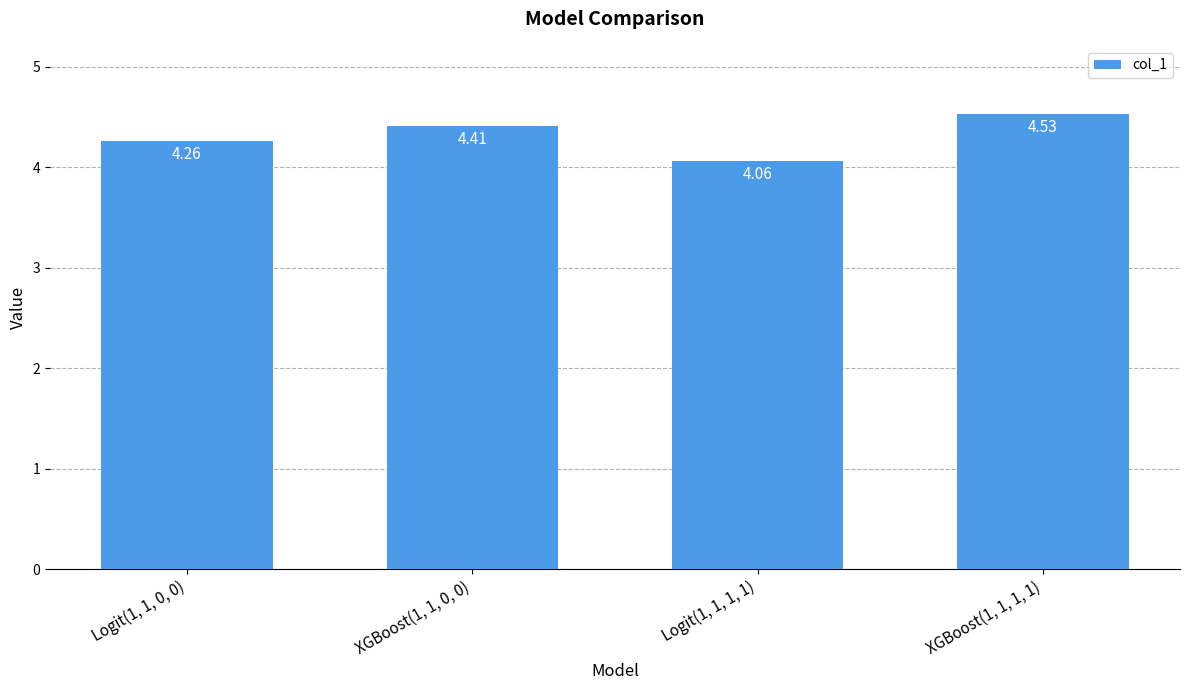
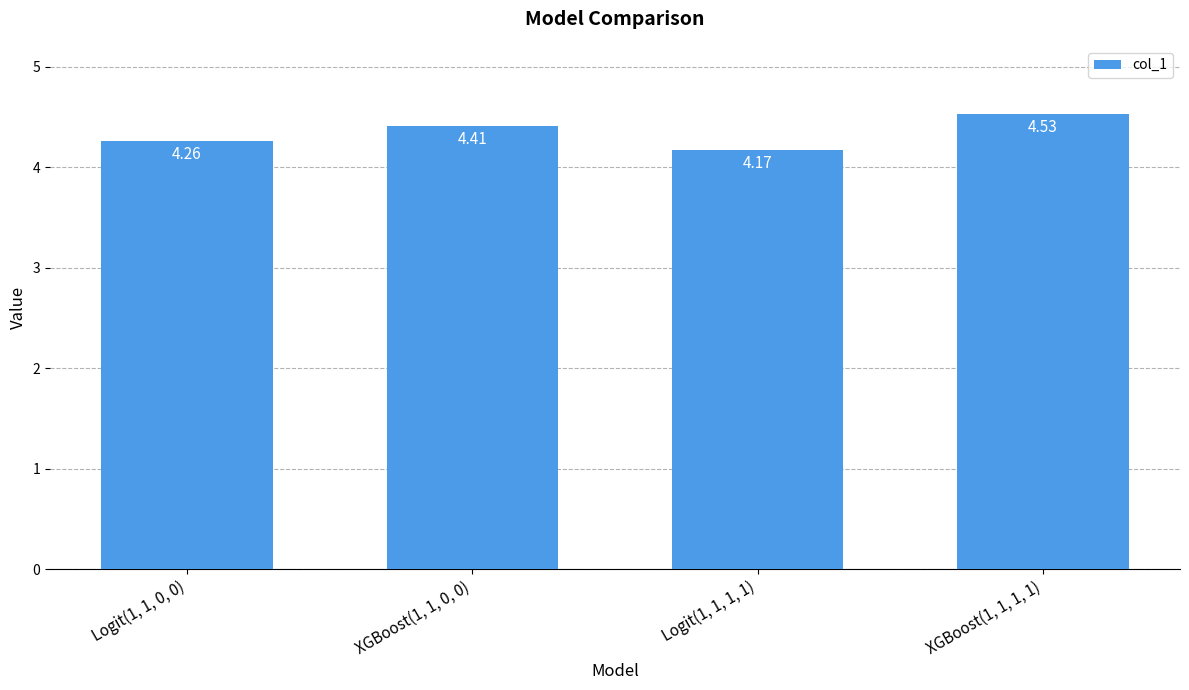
Logit(1, 1, 1, 1): 4.06 -> 4.17
